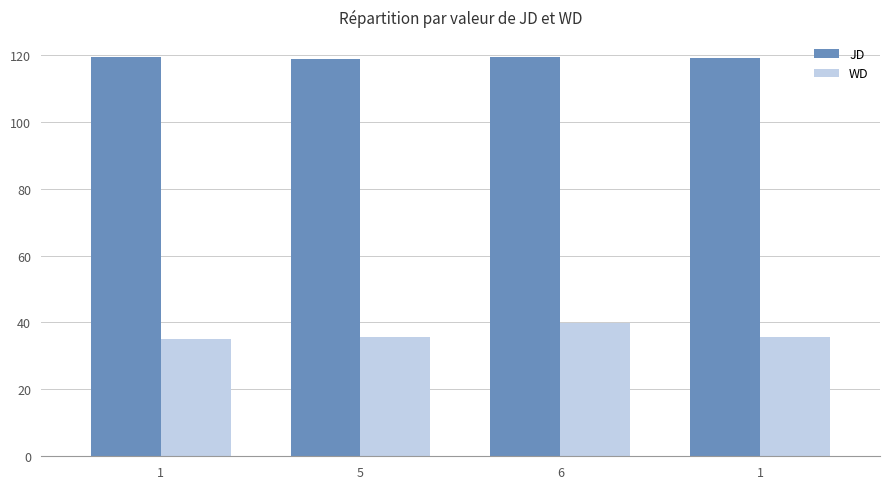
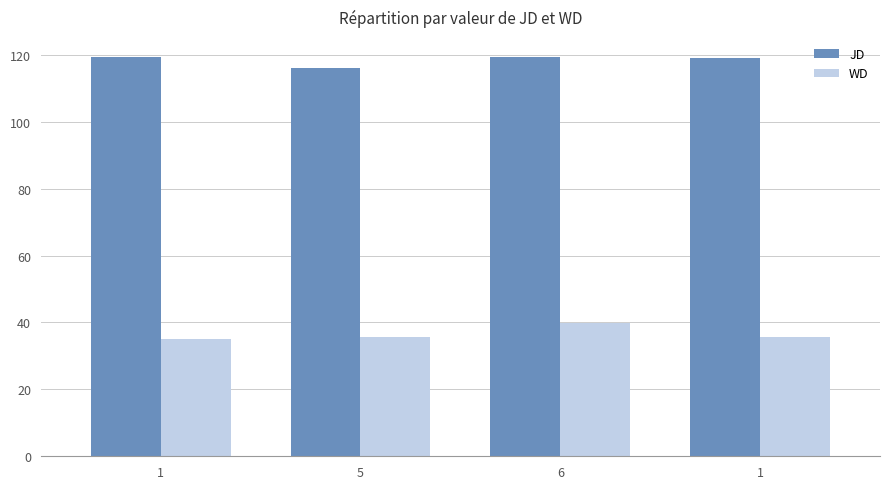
JD, 5: 119 -> 116
